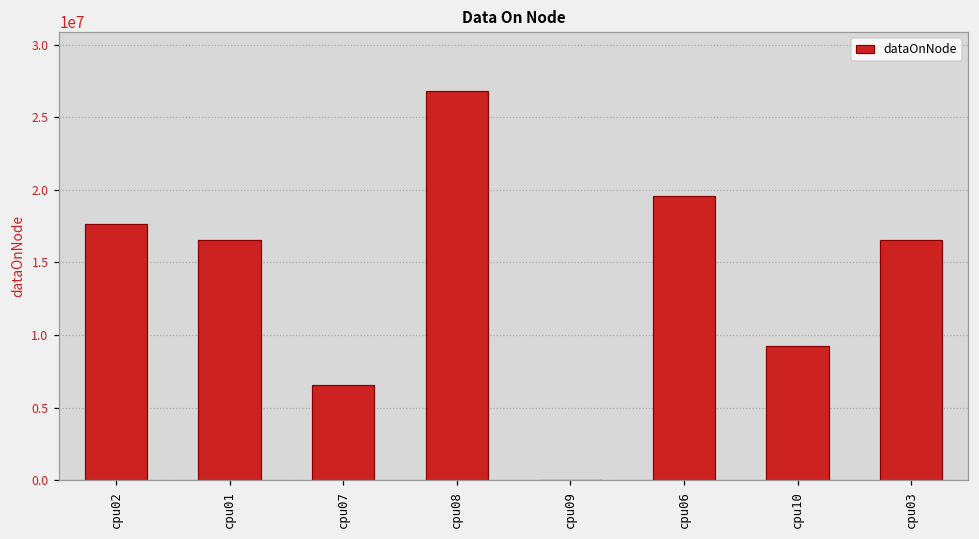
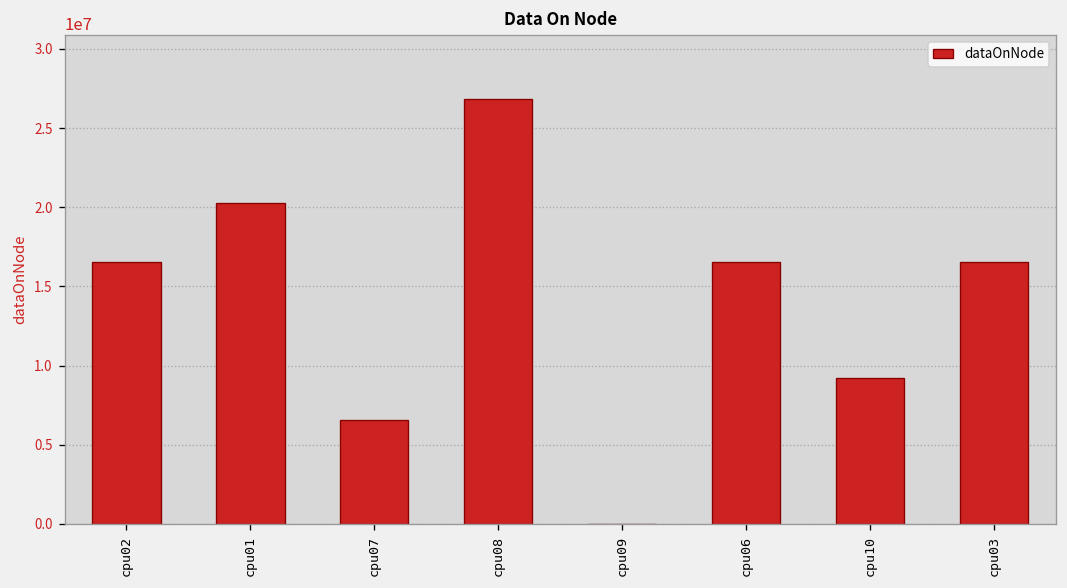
cpu02: 17700000 -> 16500000
cpu01: 16500000 -> 20300000
cpu06: 19600000 -> 16500000
